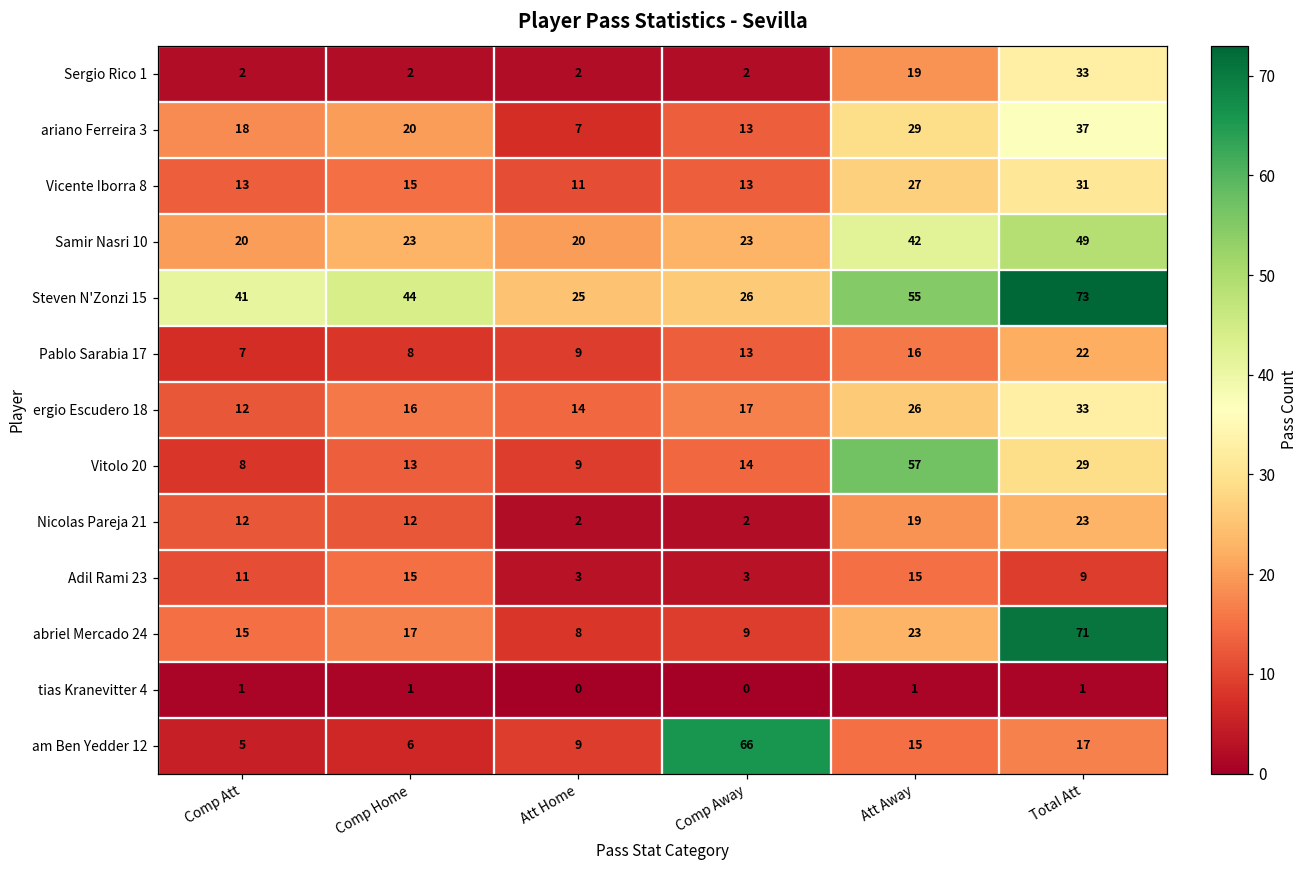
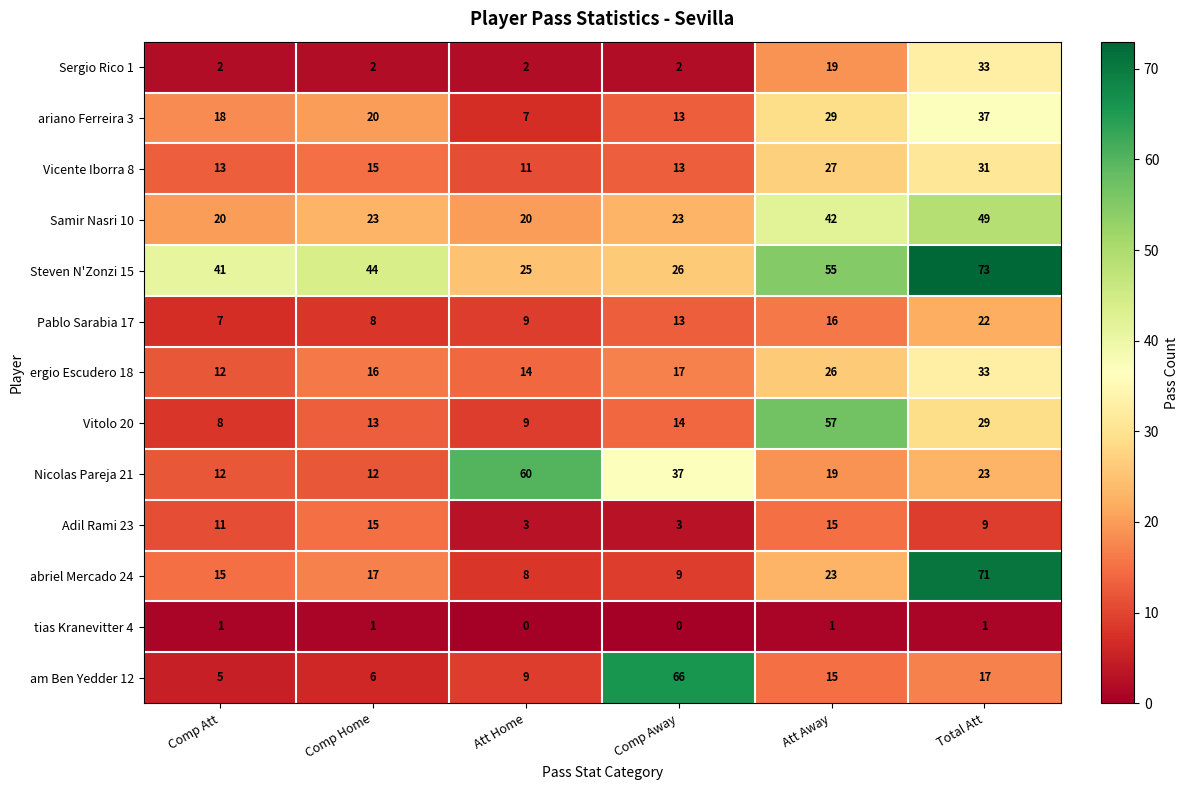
Nicolas Pareja 21, Att Home: 2 -> 60
Nicolas Pareja 21, Comp Away: 2 -> 37
